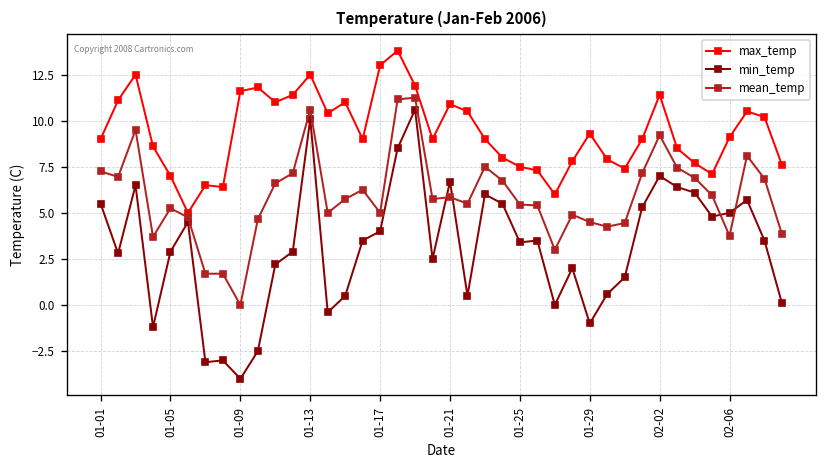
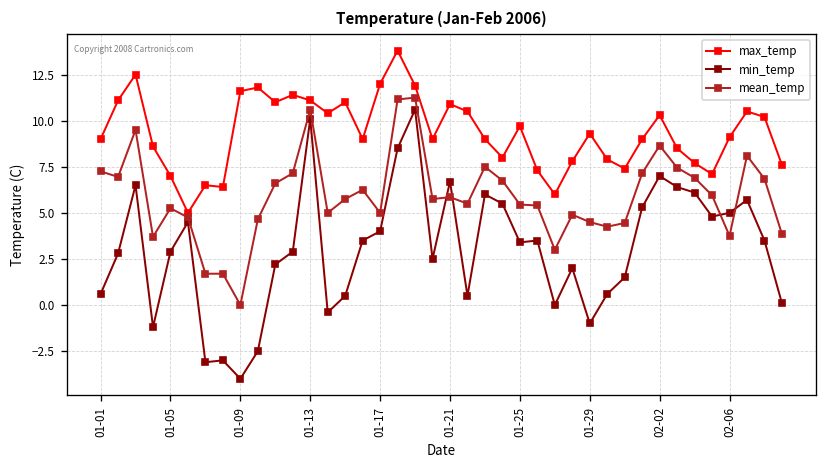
min_temp, 01-01: 5.5 -> 0.6
max_temp, 01-13: 12.5 -> 11.1
max_temp, 01-17: 13 -> 12
max_temp, 01-25: 7.5 -> 9.7
max_temp, 02-02: 11.4 -> 10.3
mean_temp, 02-02: 9.2 -> 8.7
